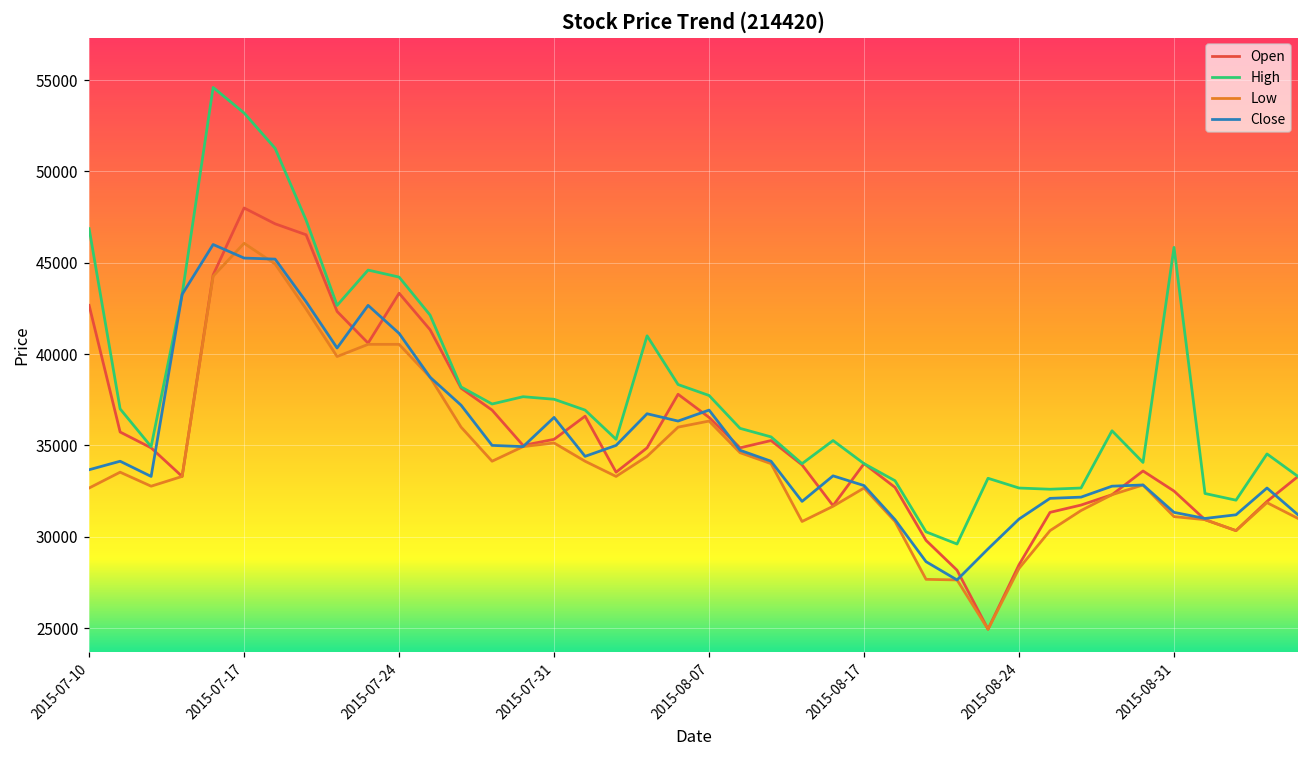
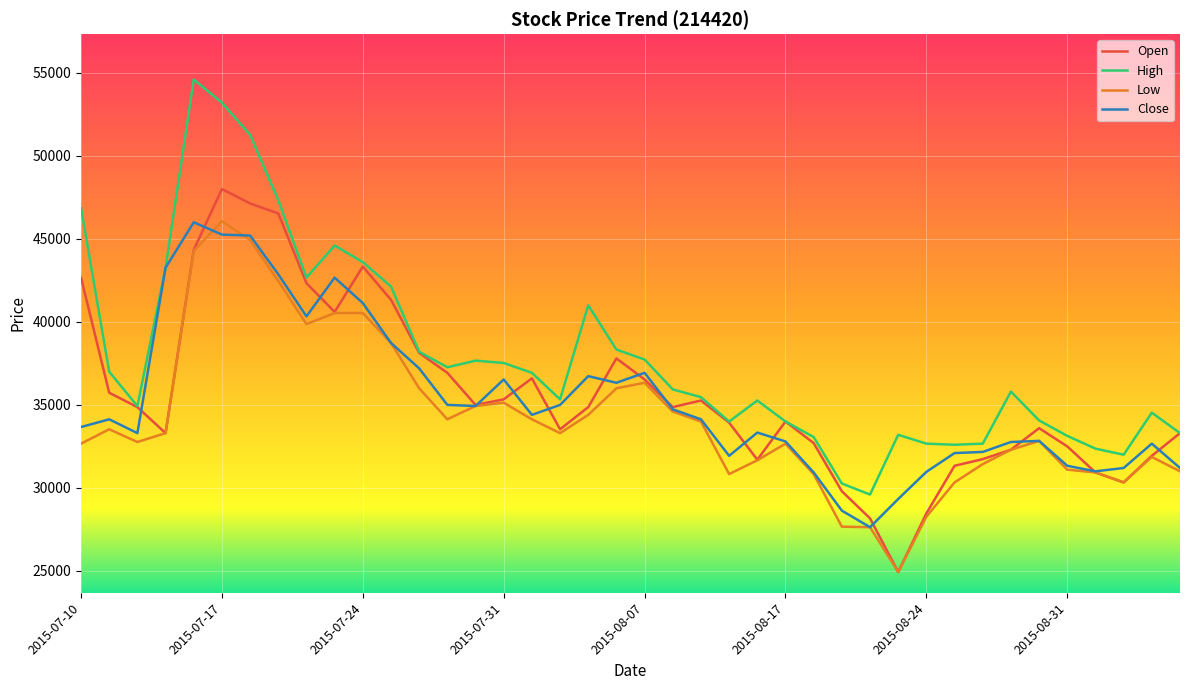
High, 2015-07-24: 44200 -> 43600
High, 2015-08-31: 45800 -> 33100
